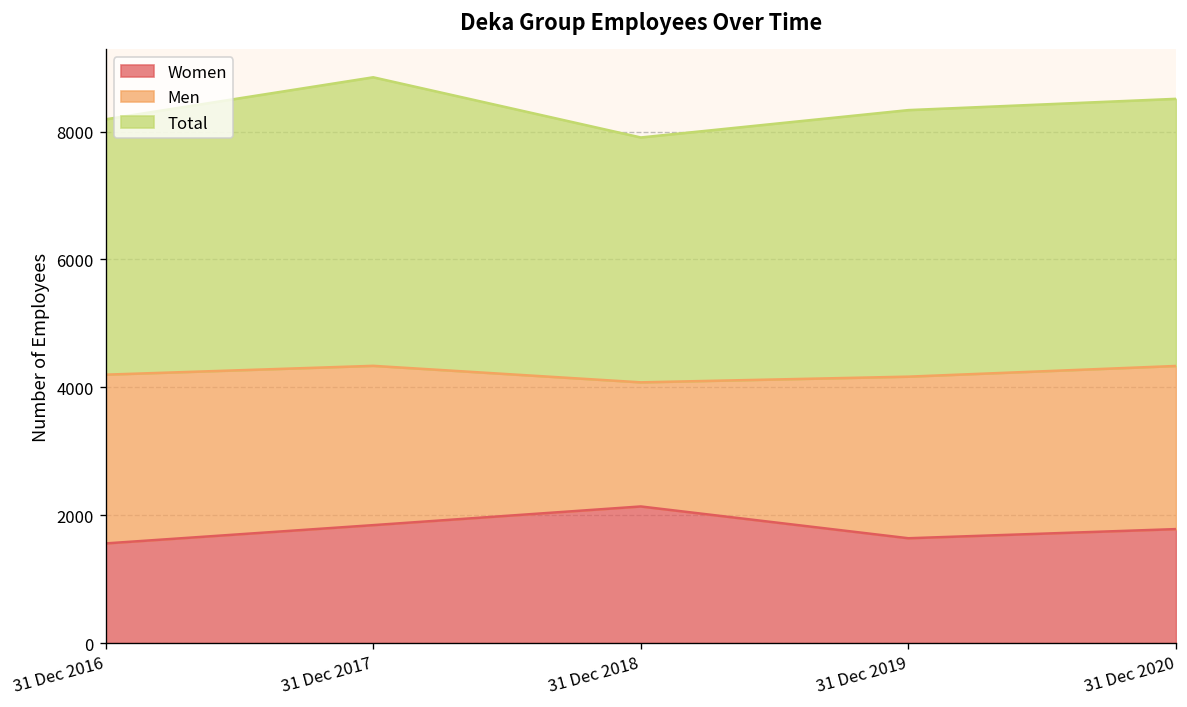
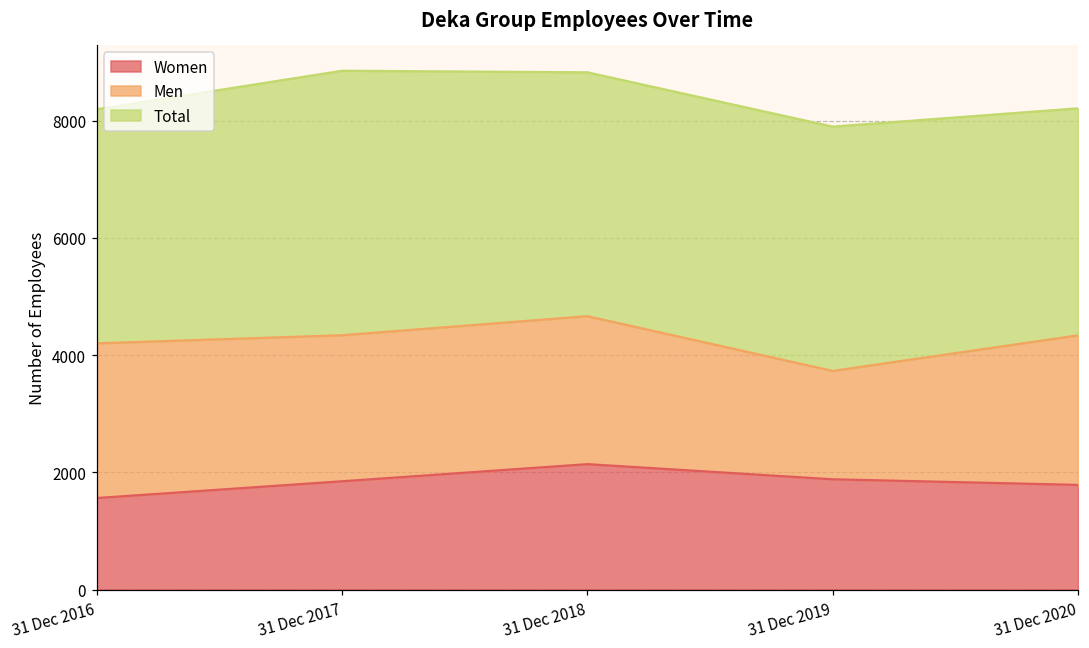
Men, 31 Dec 2018: 1900 -> 2500
Total, 31 Dec 2018: 3800 -> 4200
Women, 31 Dec 2019: 1600 -> 1900
Men, 31 Dec 2019: 2500 -> 1800
Total, 31 Dec 2020: 4200 -> 3900
